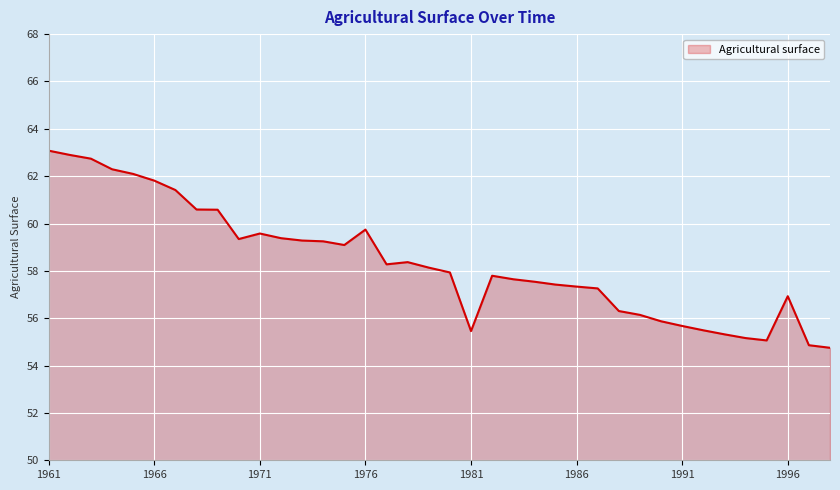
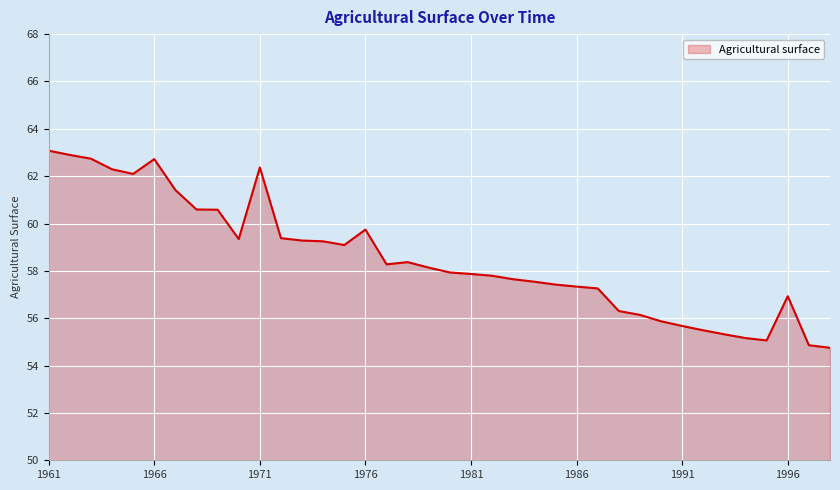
1966: 61.8 -> 62.7
1971: 59.6 -> 62.4
1981: 55.5 -> 57.9
